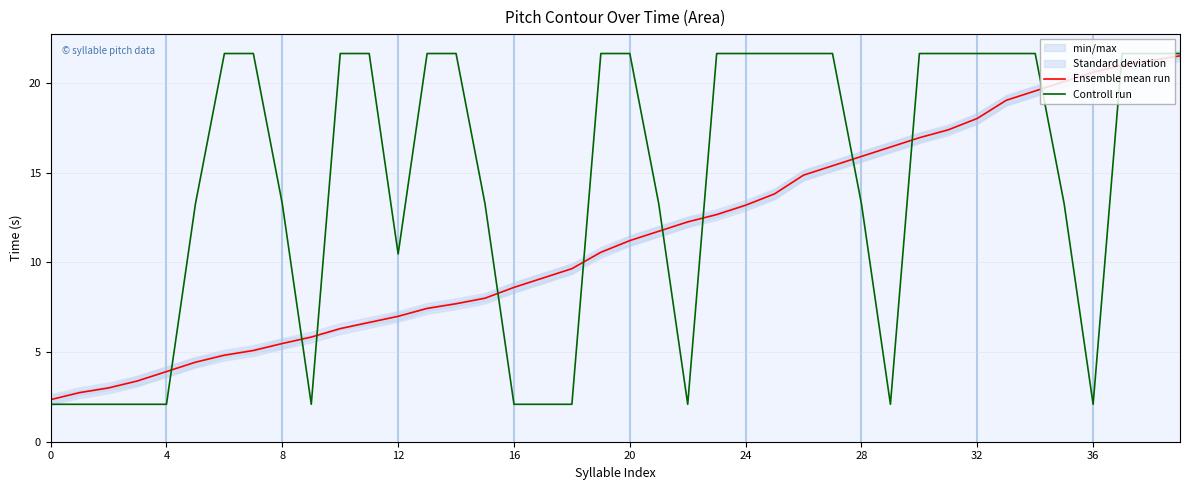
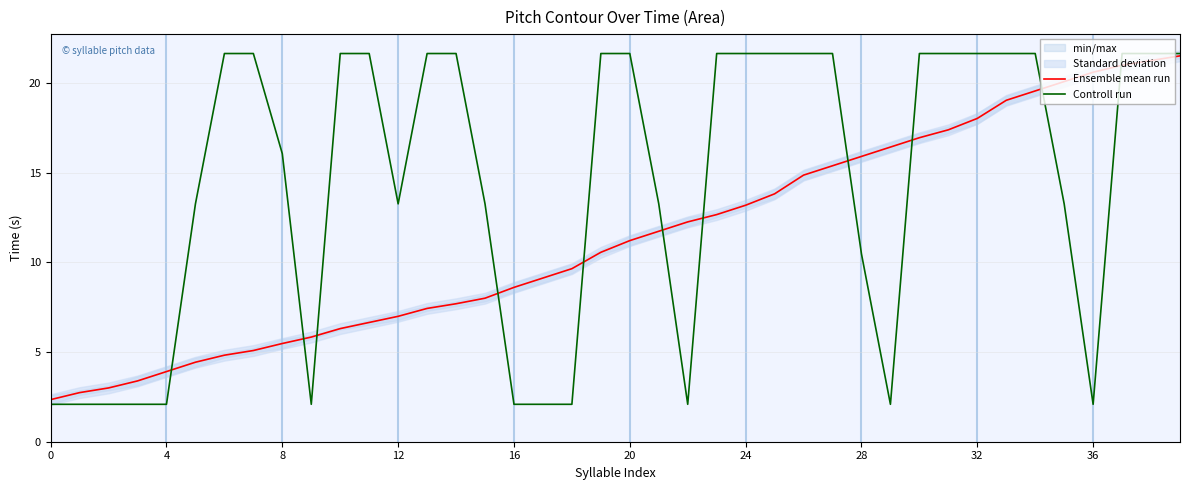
Controll run, 8: 13.3 -> 16.1
Controll run, 12: 10.5 -> 13.3
Controll run, 28: 13.3 -> 10.5
